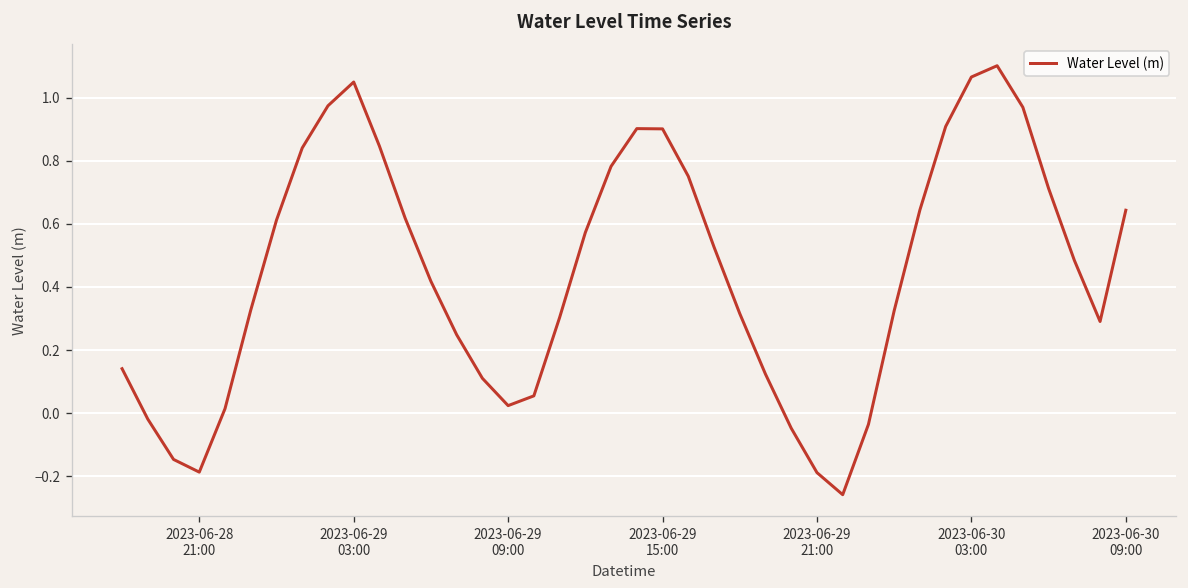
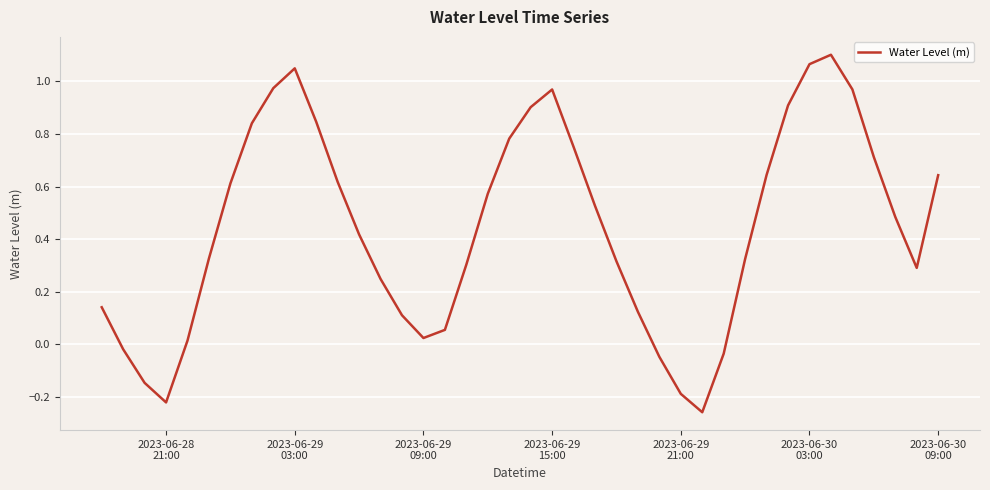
2023-06-28 21:00: -0.19 -> -0.22
2023-06-29 15:00: 0.90 -> 0.97
